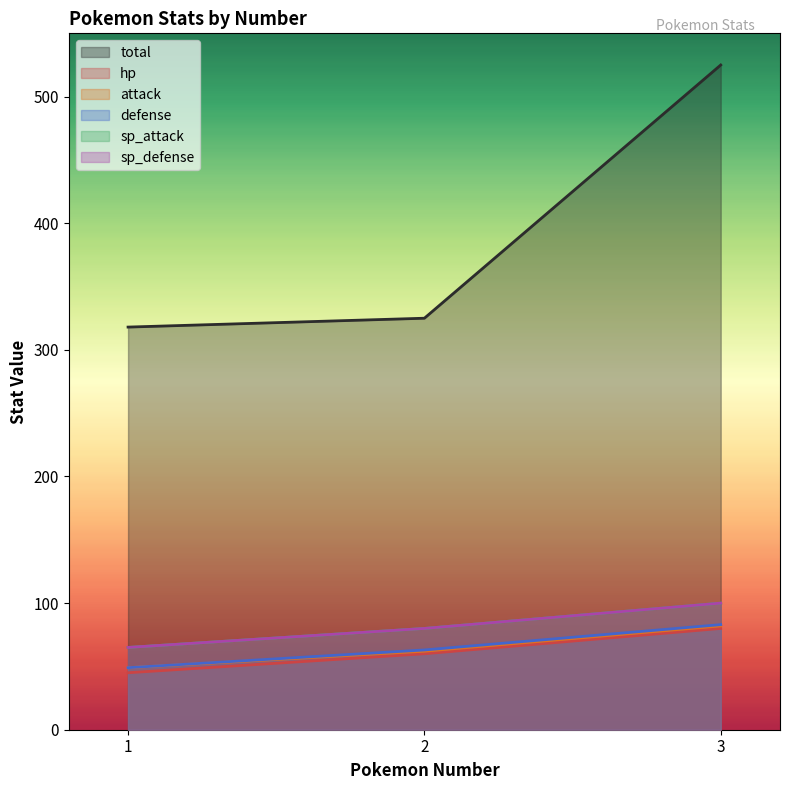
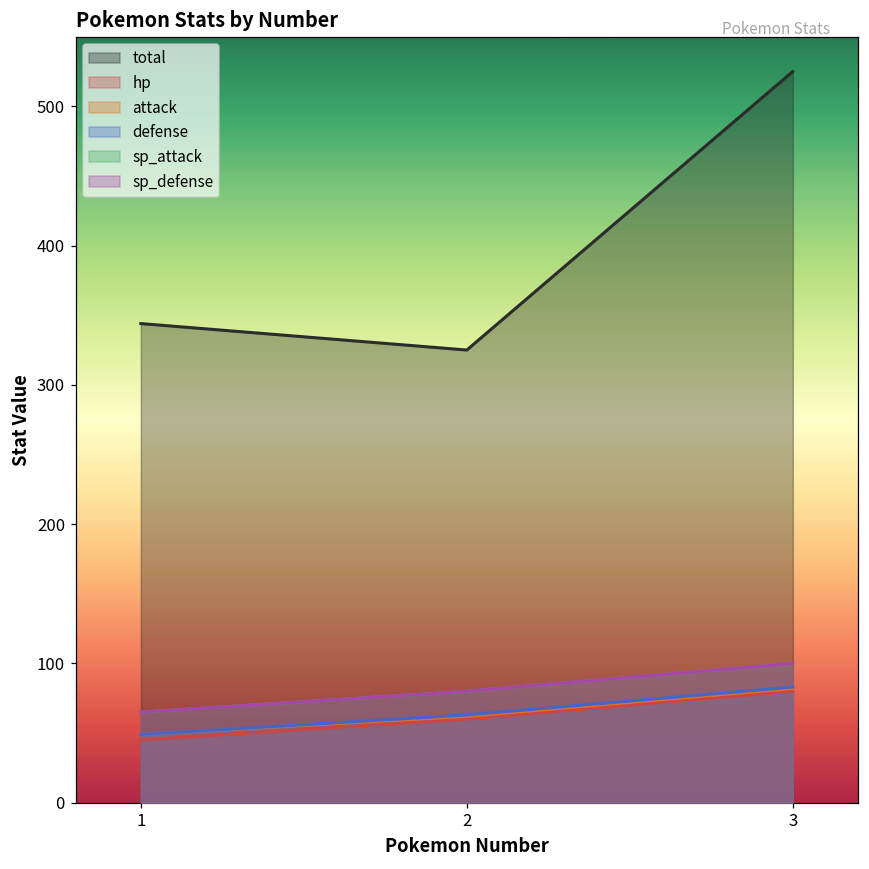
total, 1: 318 -> 344
